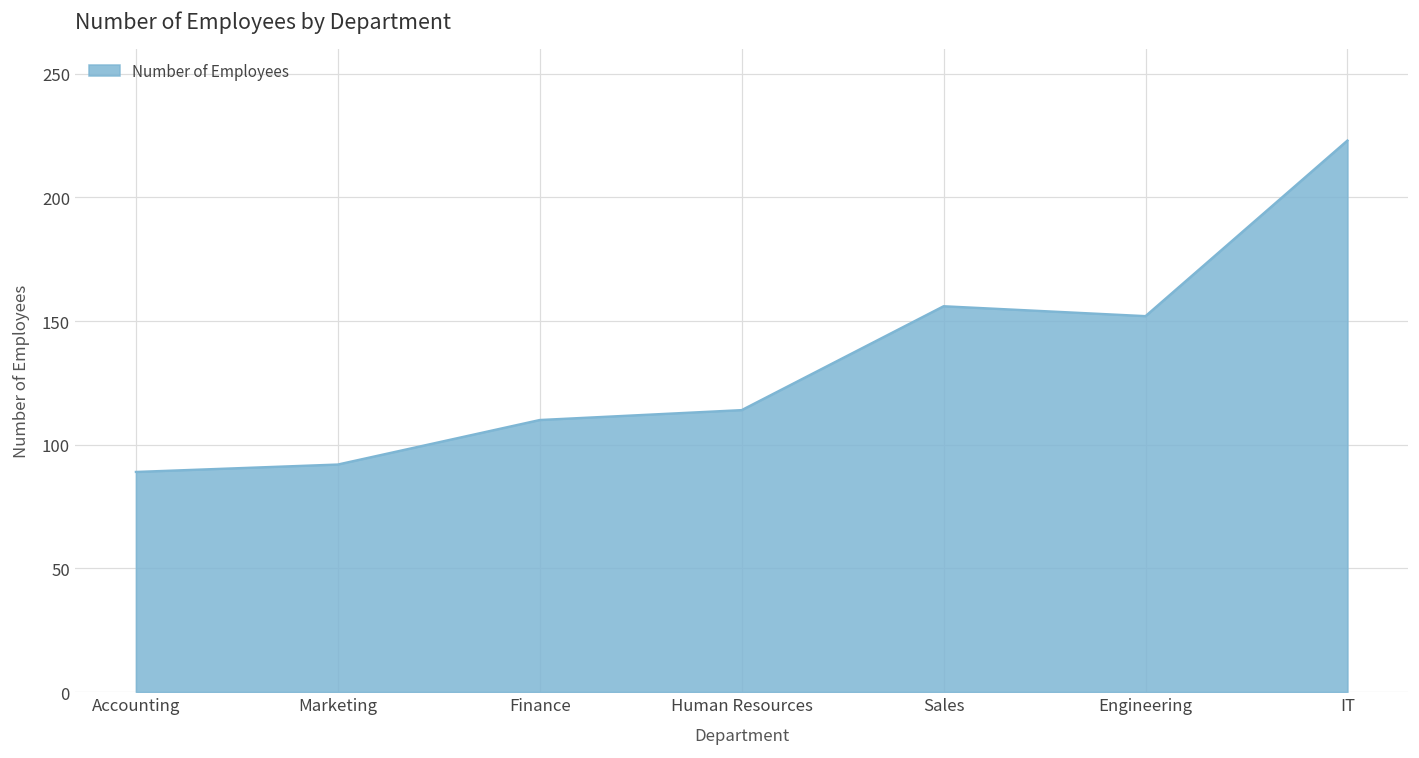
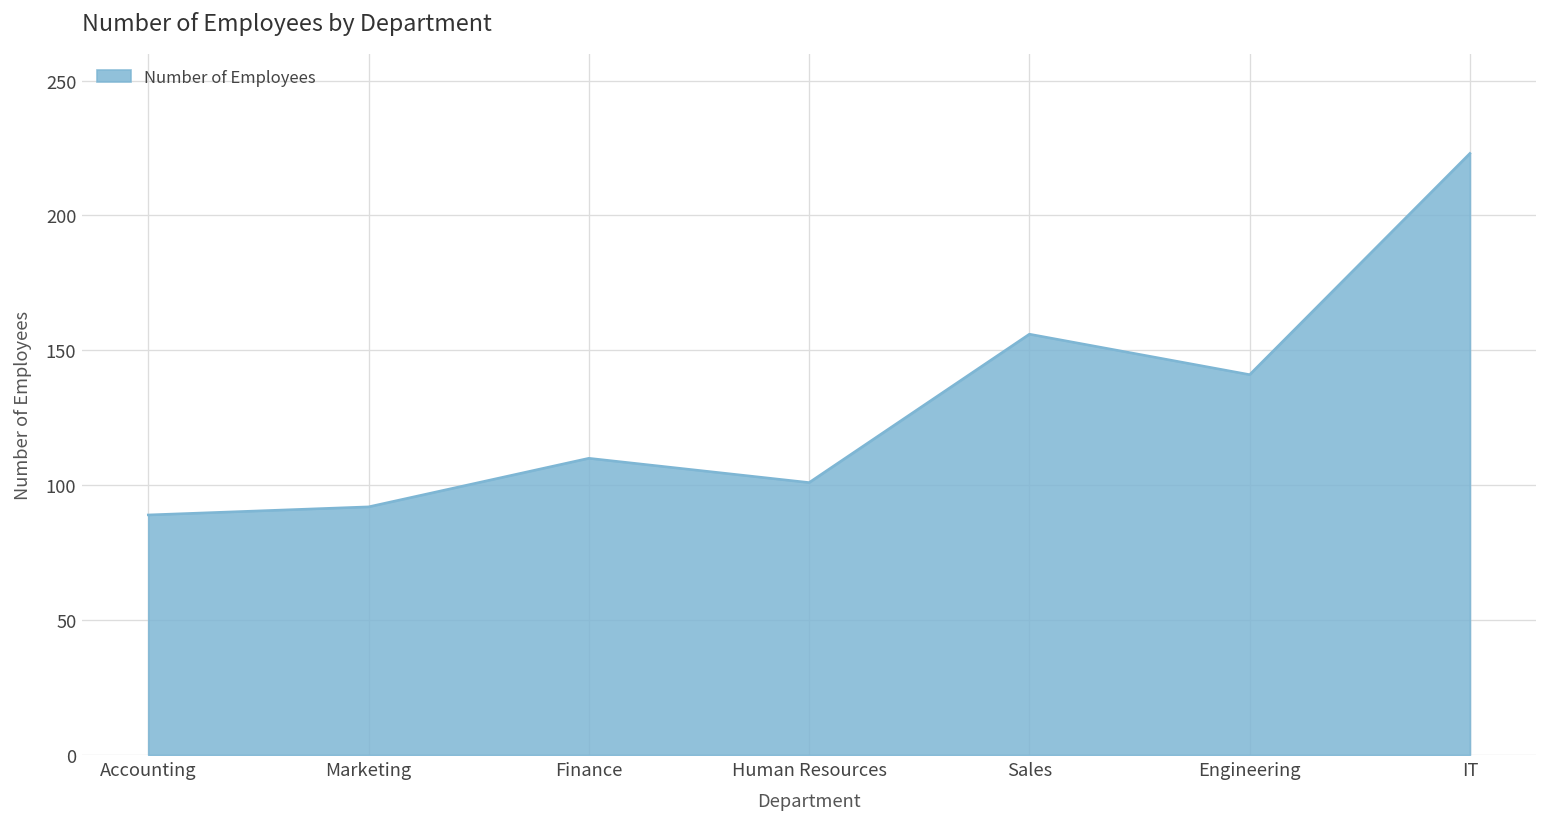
Human Resources: 114 -> 101
Engineering: 152 -> 141
